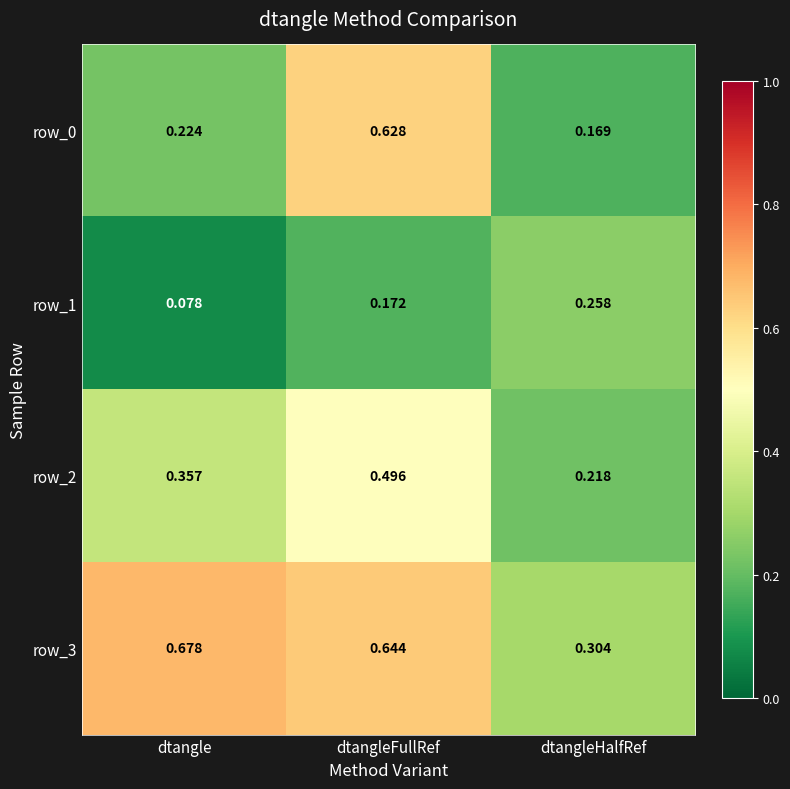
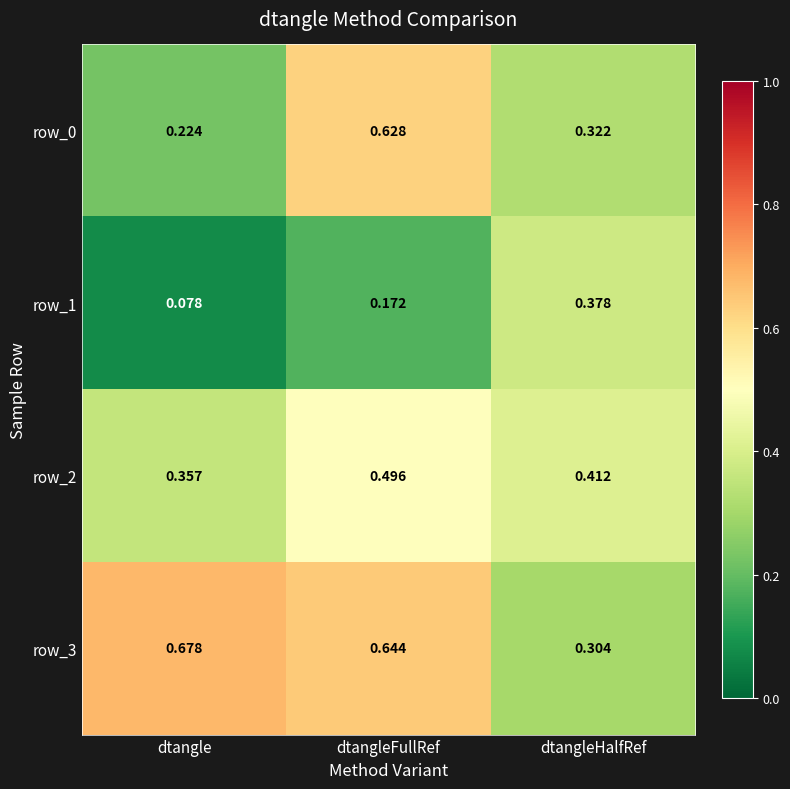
row_0, dtangleHalfRef: 0.169 -> 0.322
row_1, dtangleHalfRef: 0.258 -> 0.378
row_2, dtangleHalfRef: 0.218 -> 0.412
